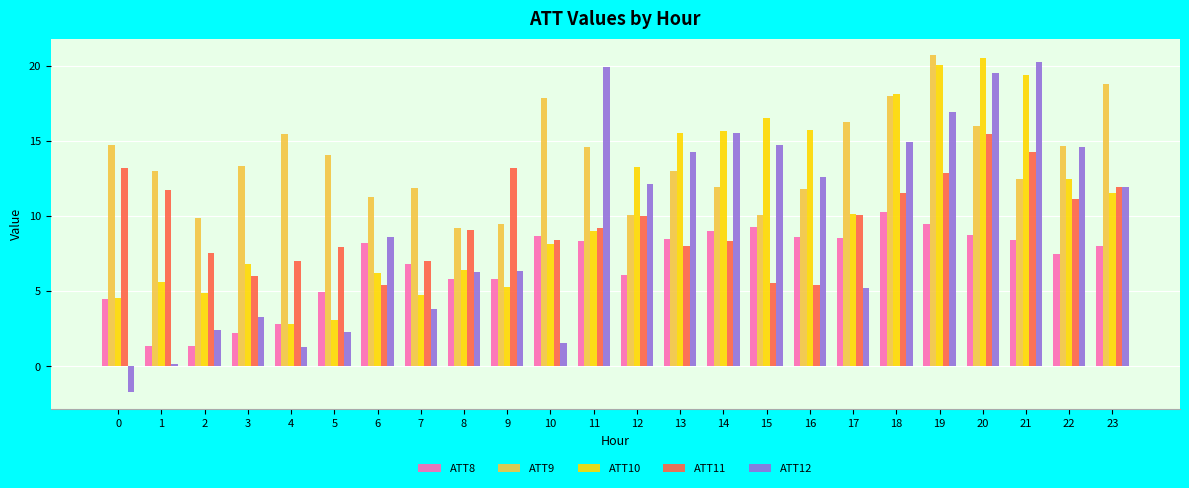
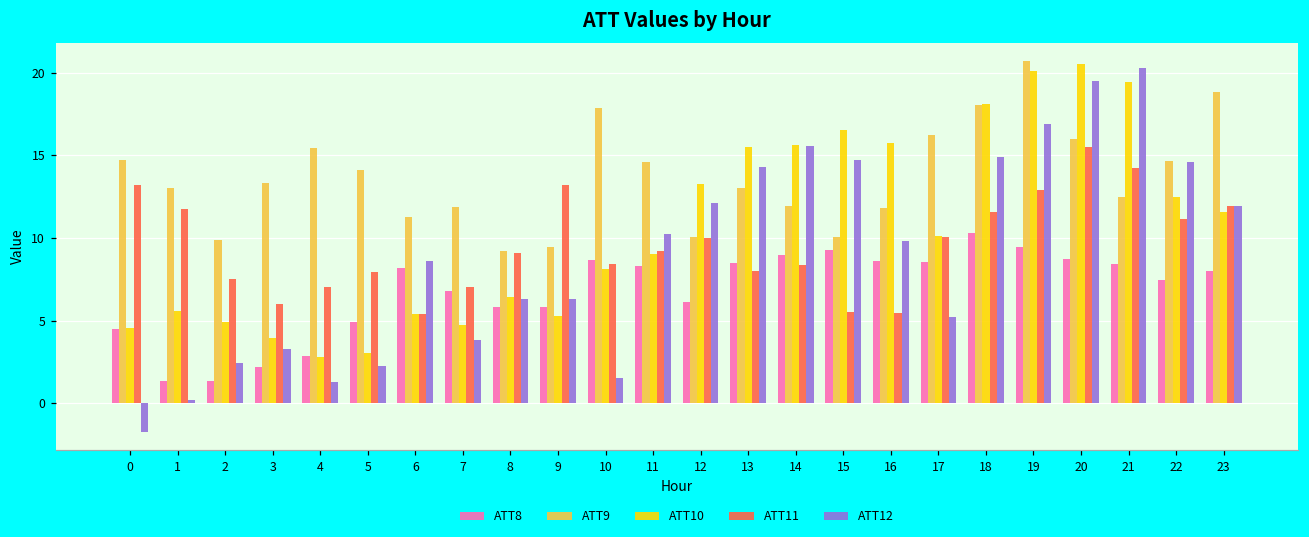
ATT10, 3: 6.8 -> 3.9
ATT10, 6: 6.2 -> 5.4
ATT12, 11: 19.9 -> 10.2
ATT12, 16: 12.6 -> 9.8
